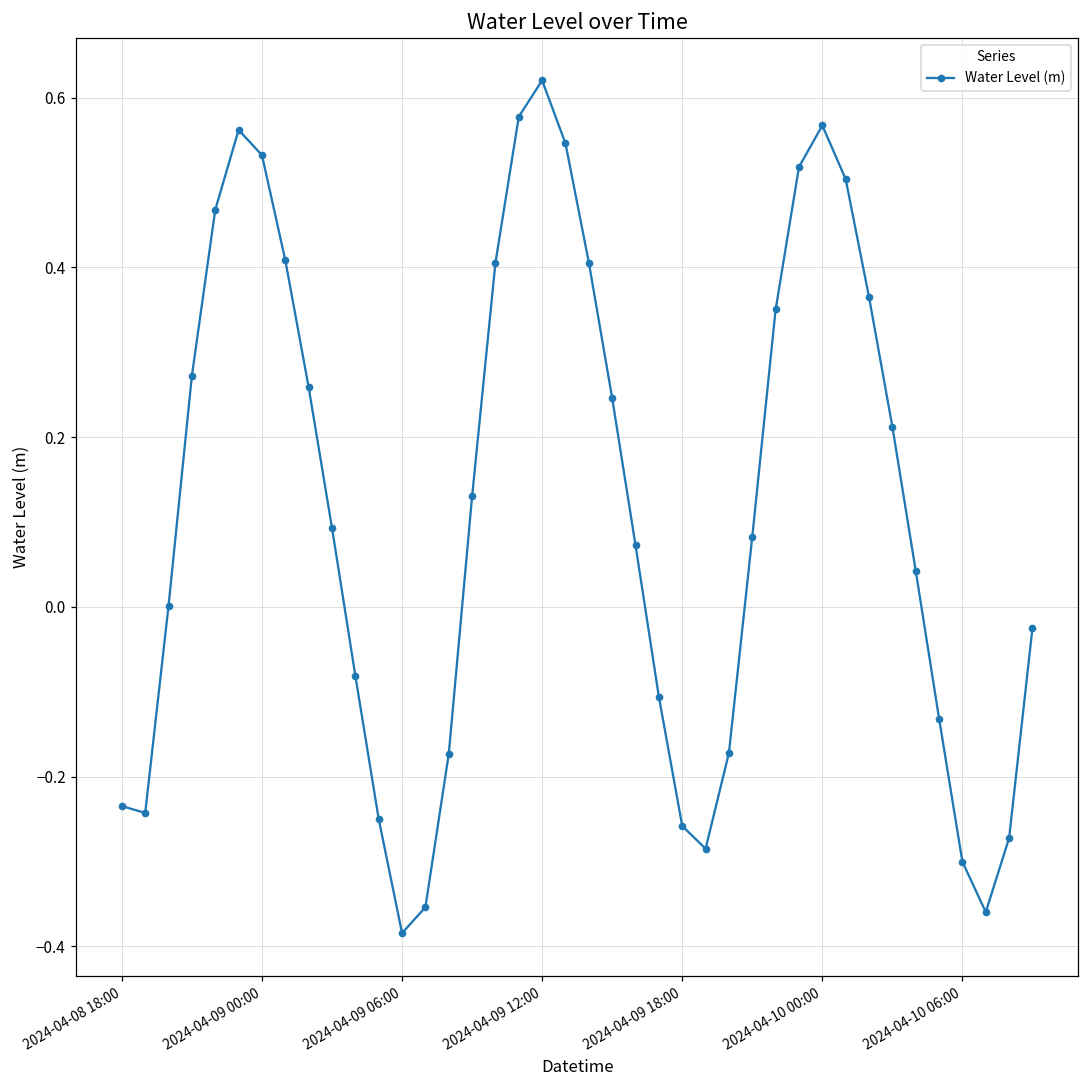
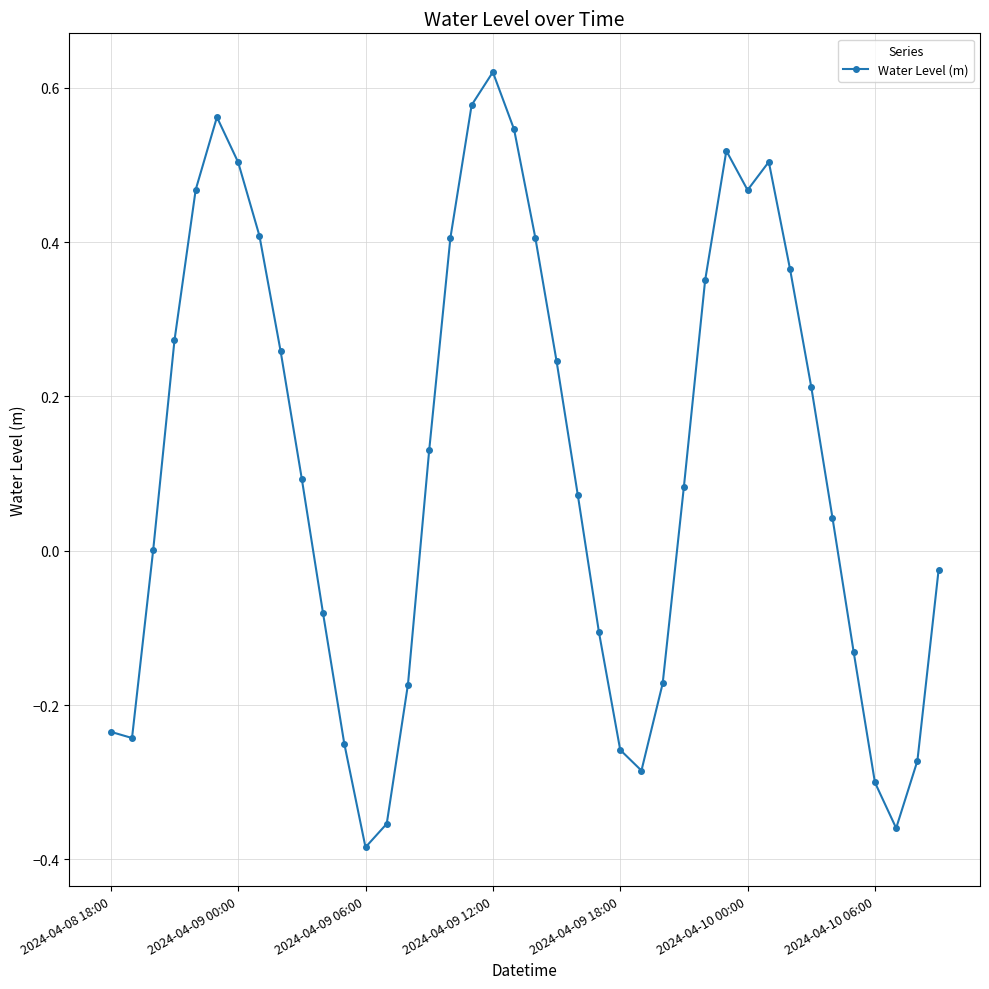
2024-04-09 00:00: 0.53 -> 0.50
2024-04-10 00:00: 0.57 -> 0.47
